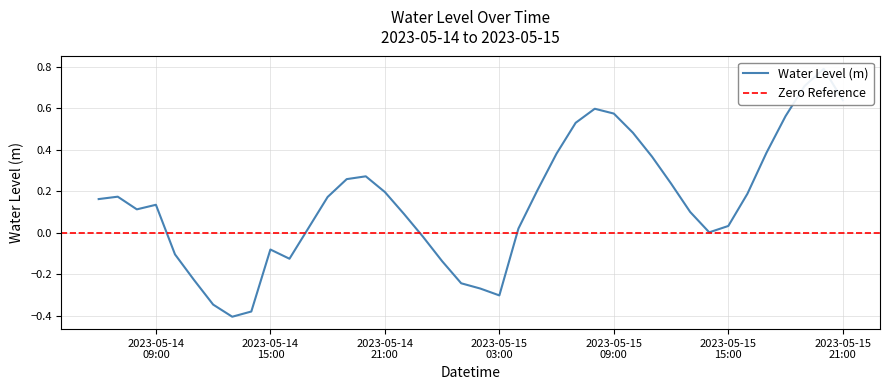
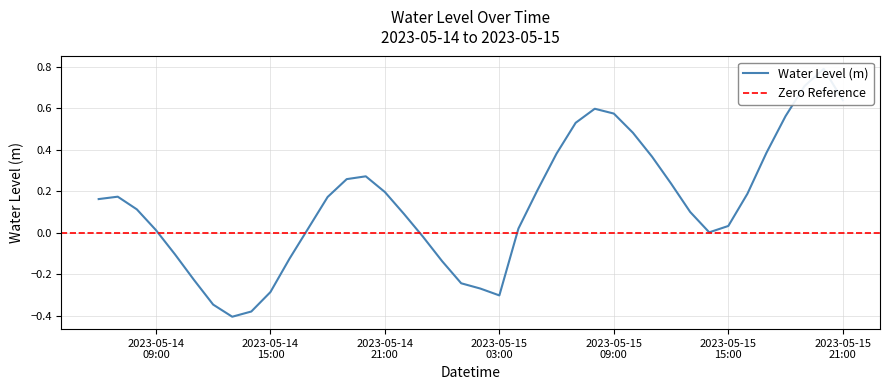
2023-05-14 09:00: 0.13 -> 0.01
2023-05-14 15:00: -0.08 -> -0.29
